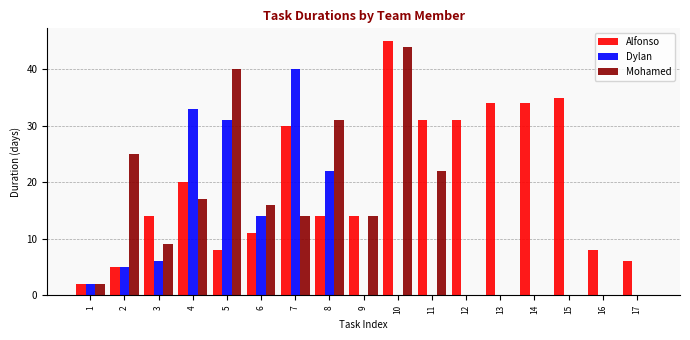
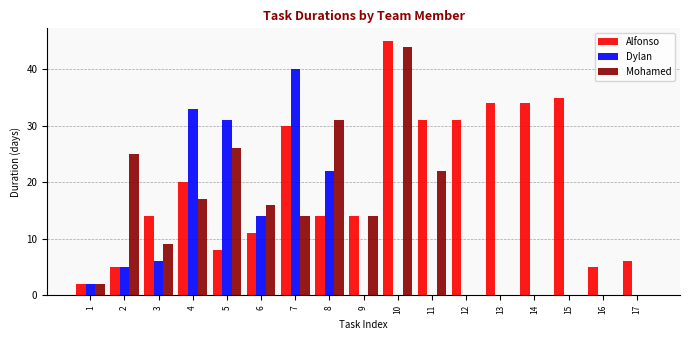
Mohamed, 5: 40 -> 26
Alfonso, 16: 8 -> 5
